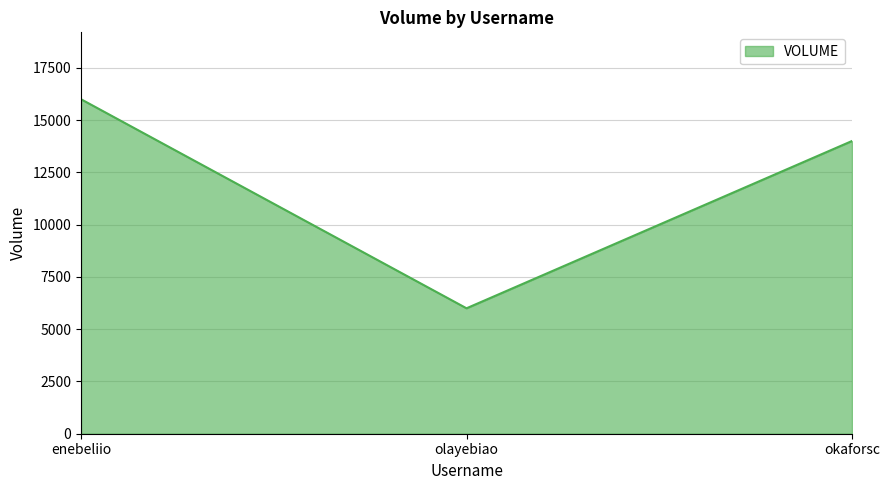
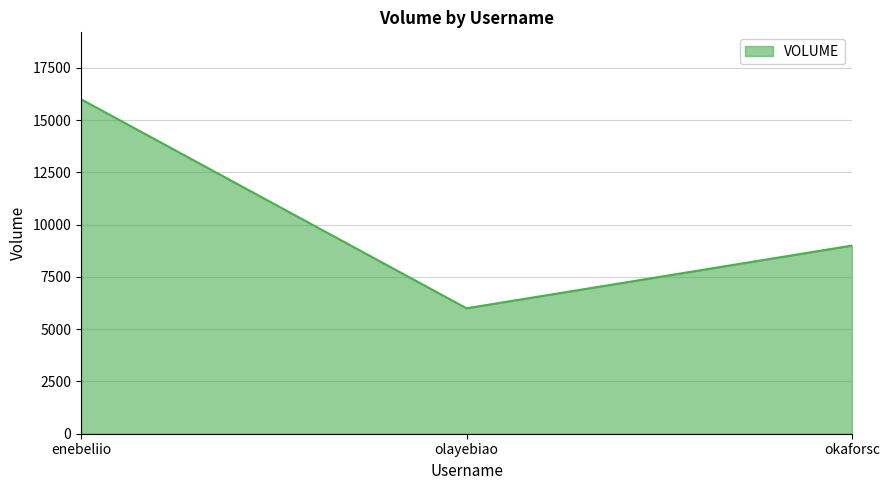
okaforsc: 14000 -> 9000
